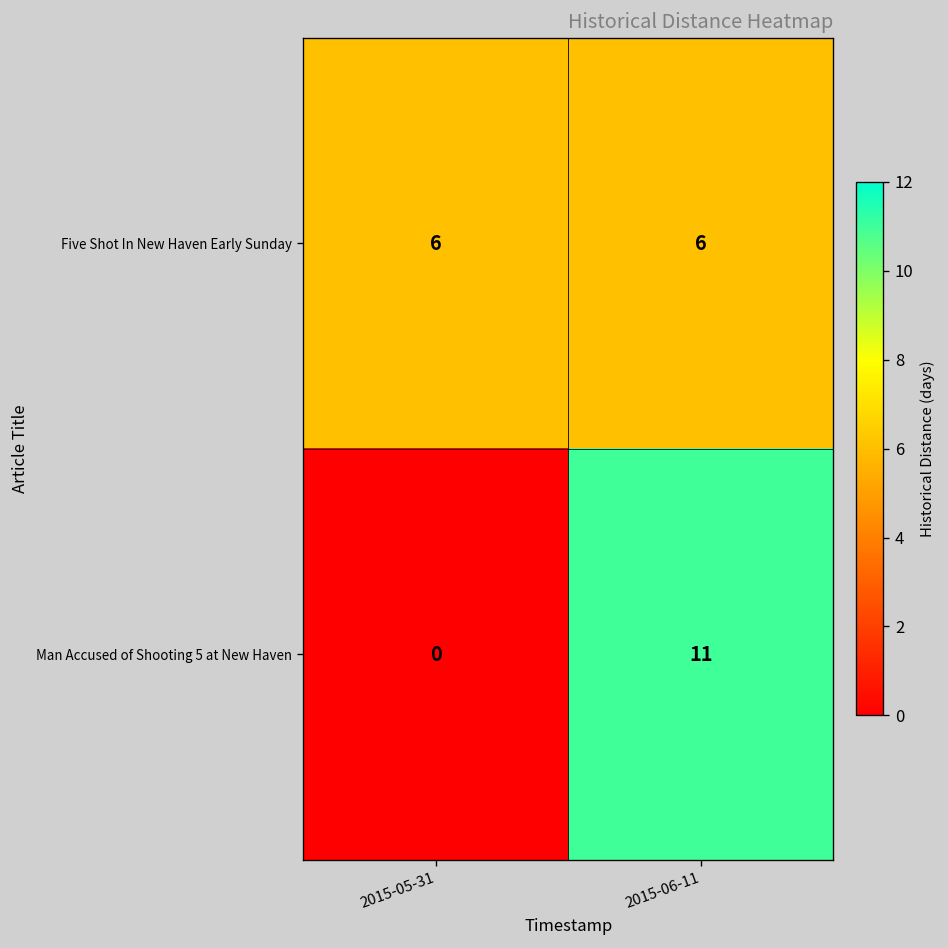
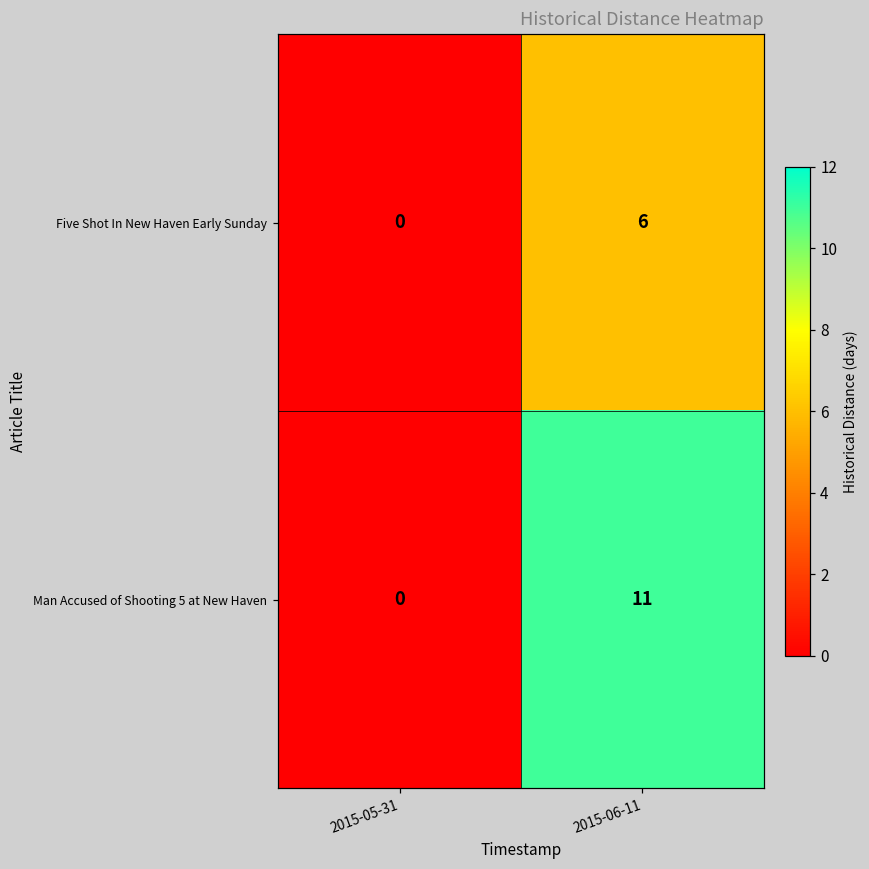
Five Shot In New Haven Early Sunday, 2015-05-31: 6 -> 0
